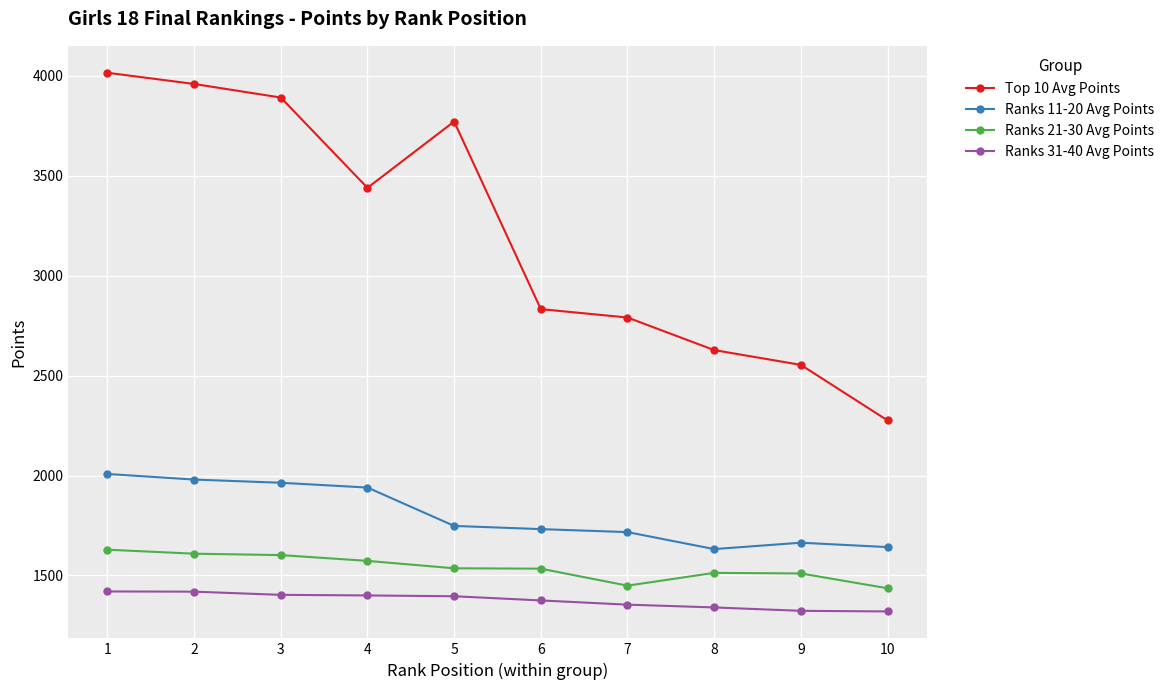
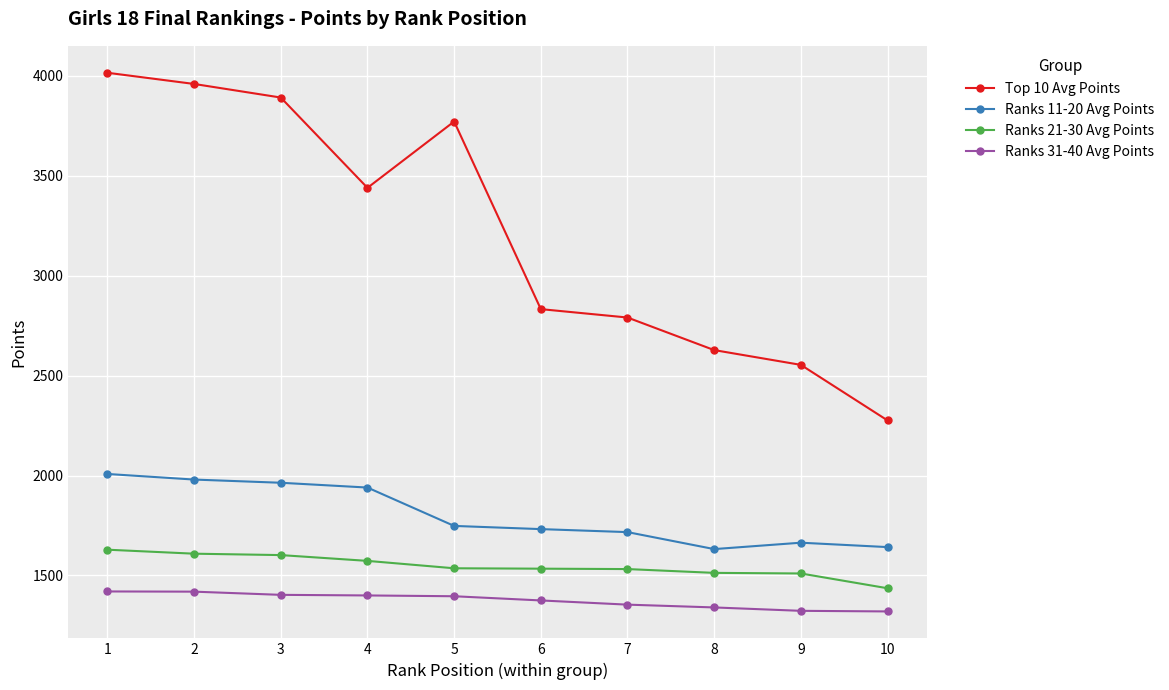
Ranks 21-30 Avg Points, 7: 1450 -> 1530
